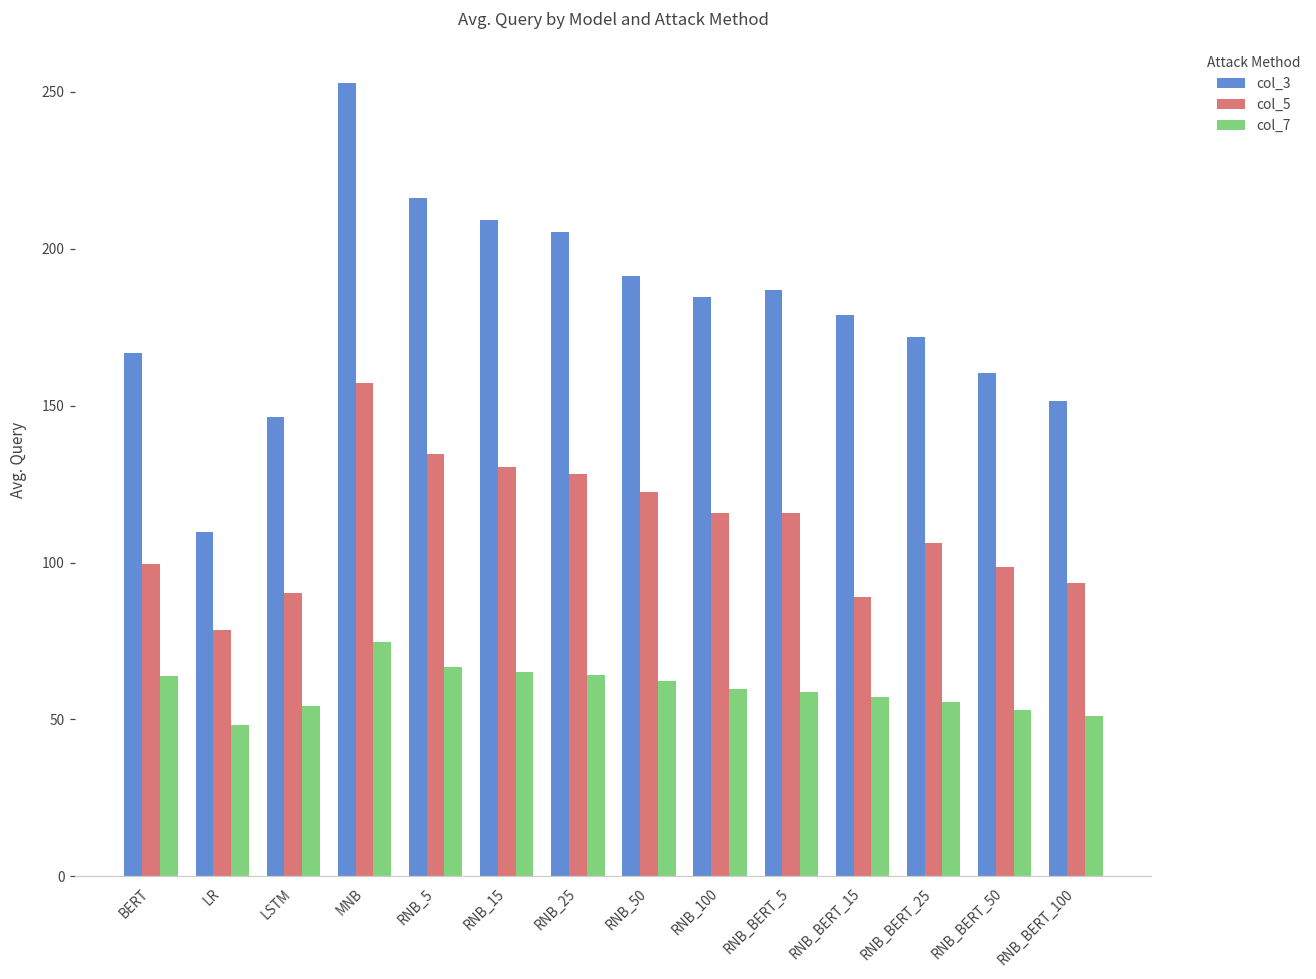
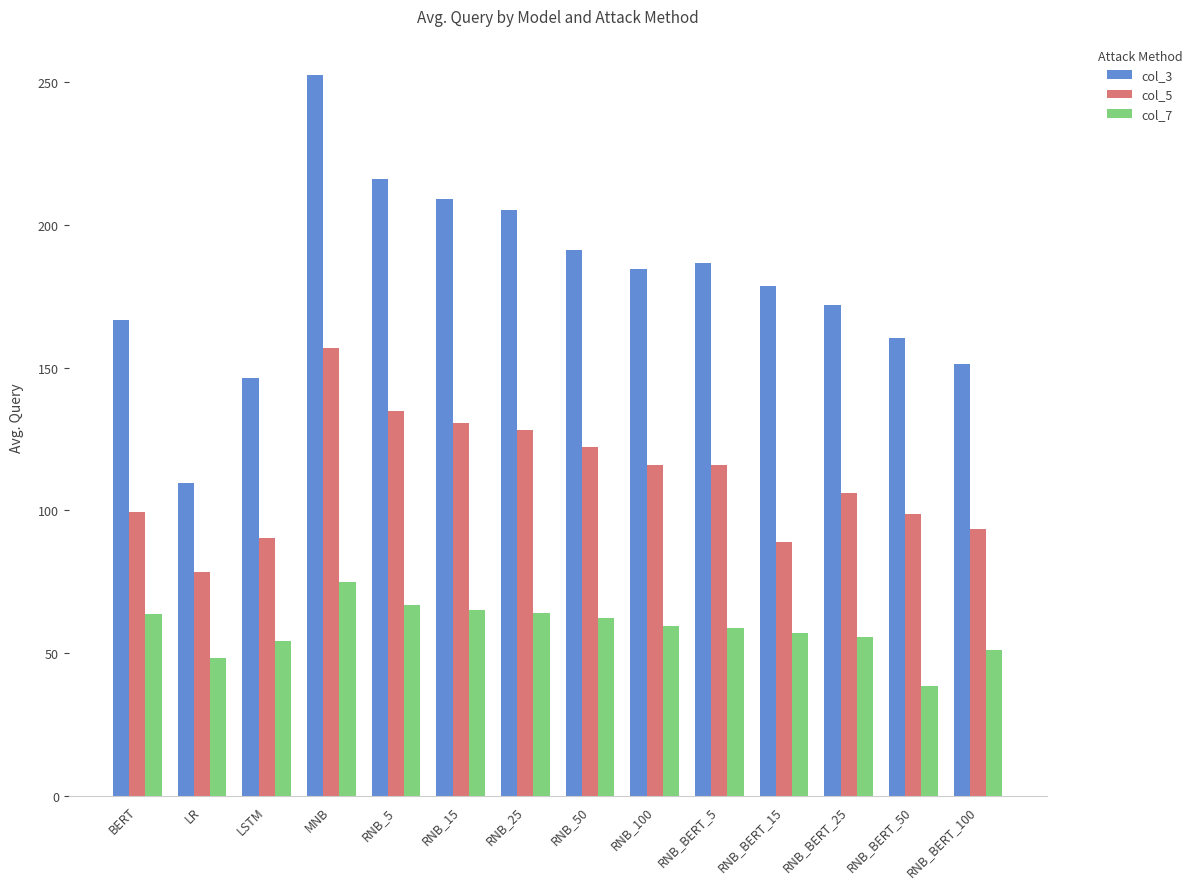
col_7, RNB_BERT_50: 53 -> 39
